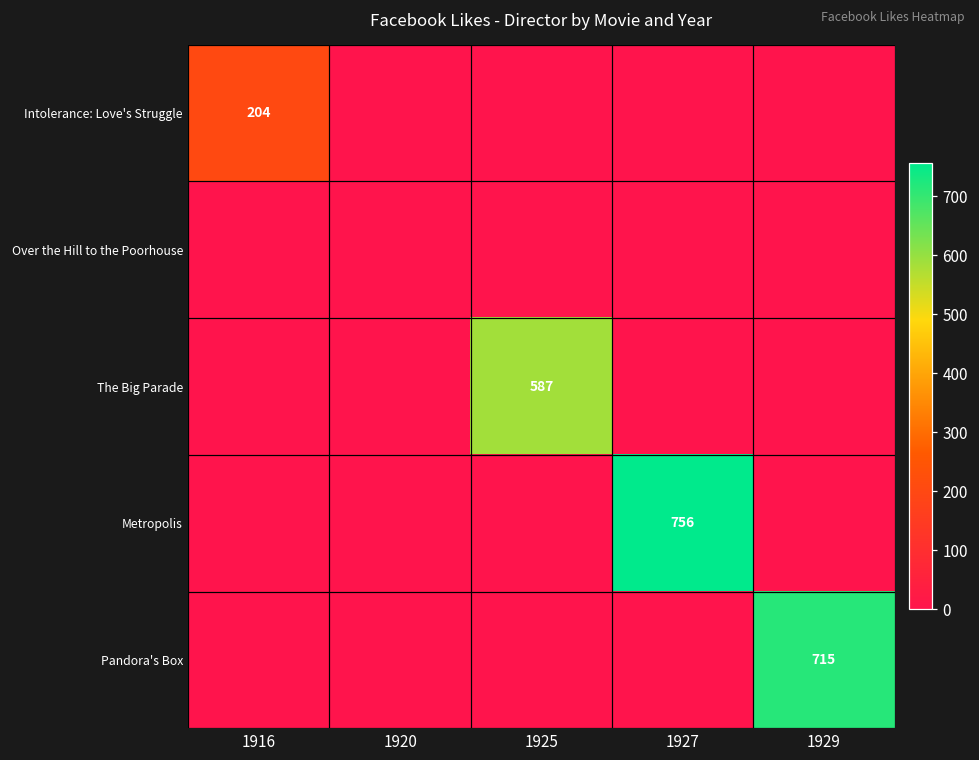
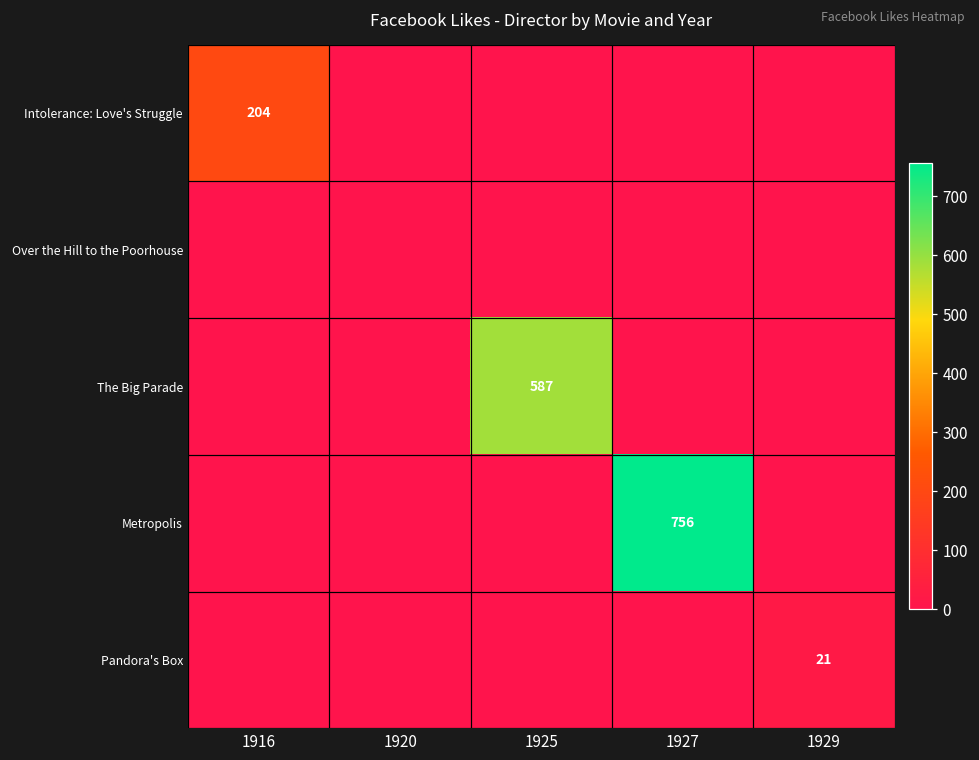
Pandora's Box, 1929: 715 -> 21
